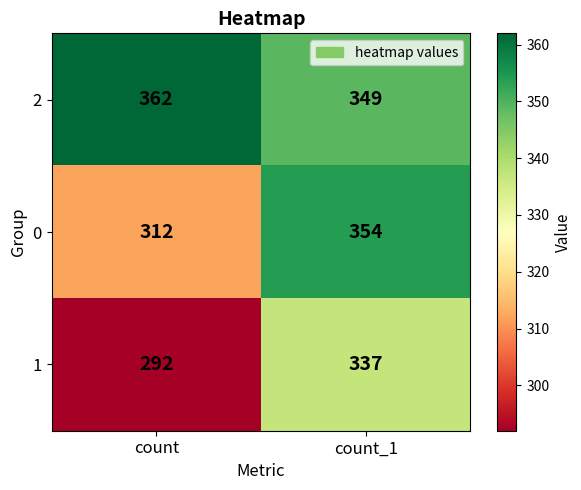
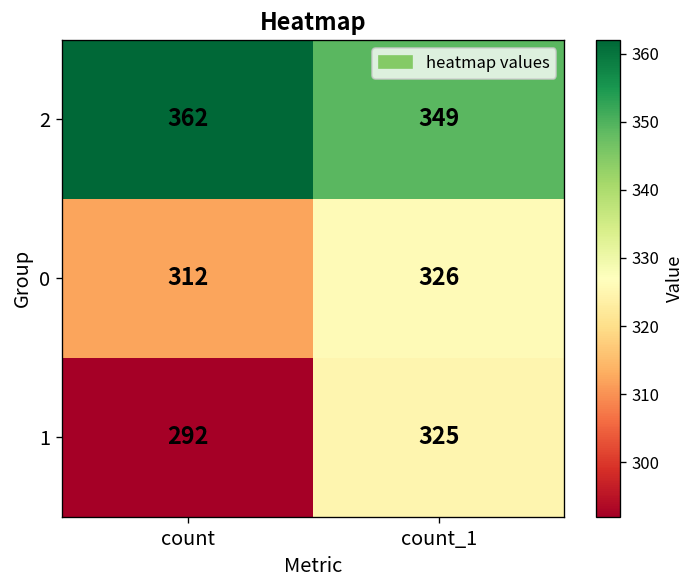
0, count_1: 354 -> 326
1, count_1: 337 -> 325
